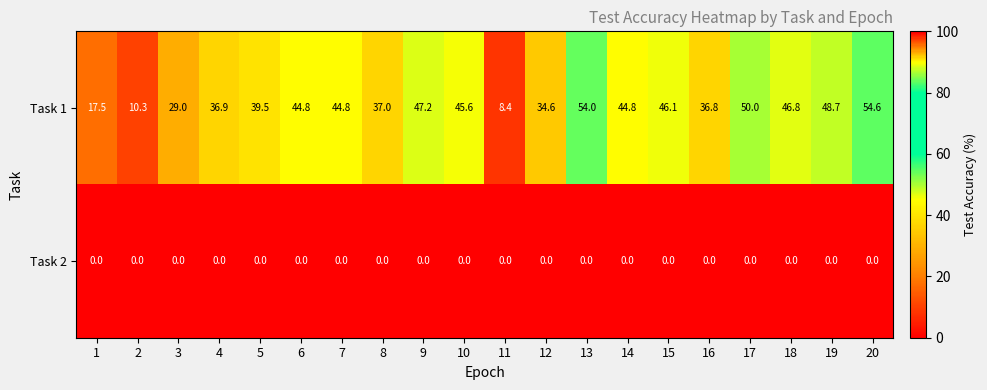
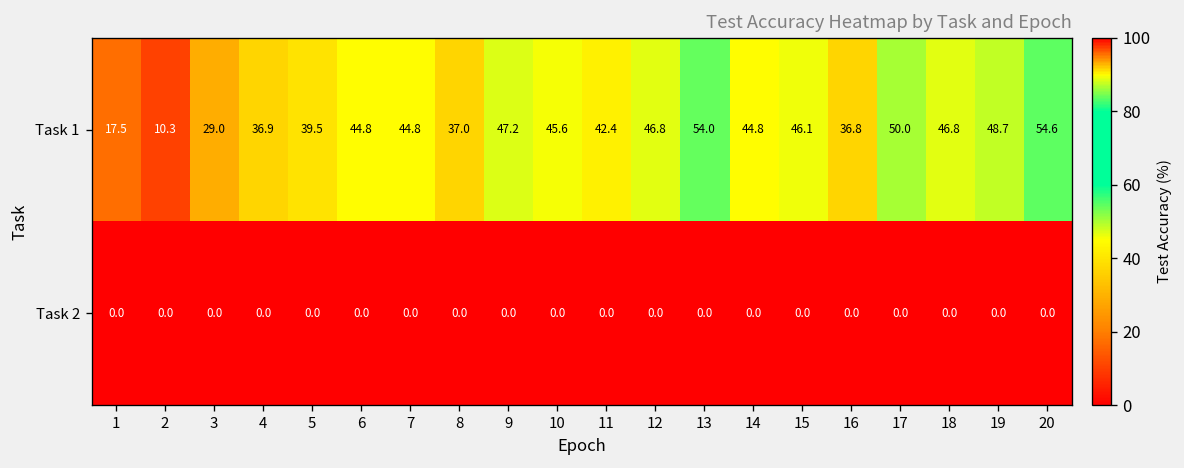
Task 1, 11: 8.4 -> 42.4
Task 1, 12: 34.6 -> 46.8
